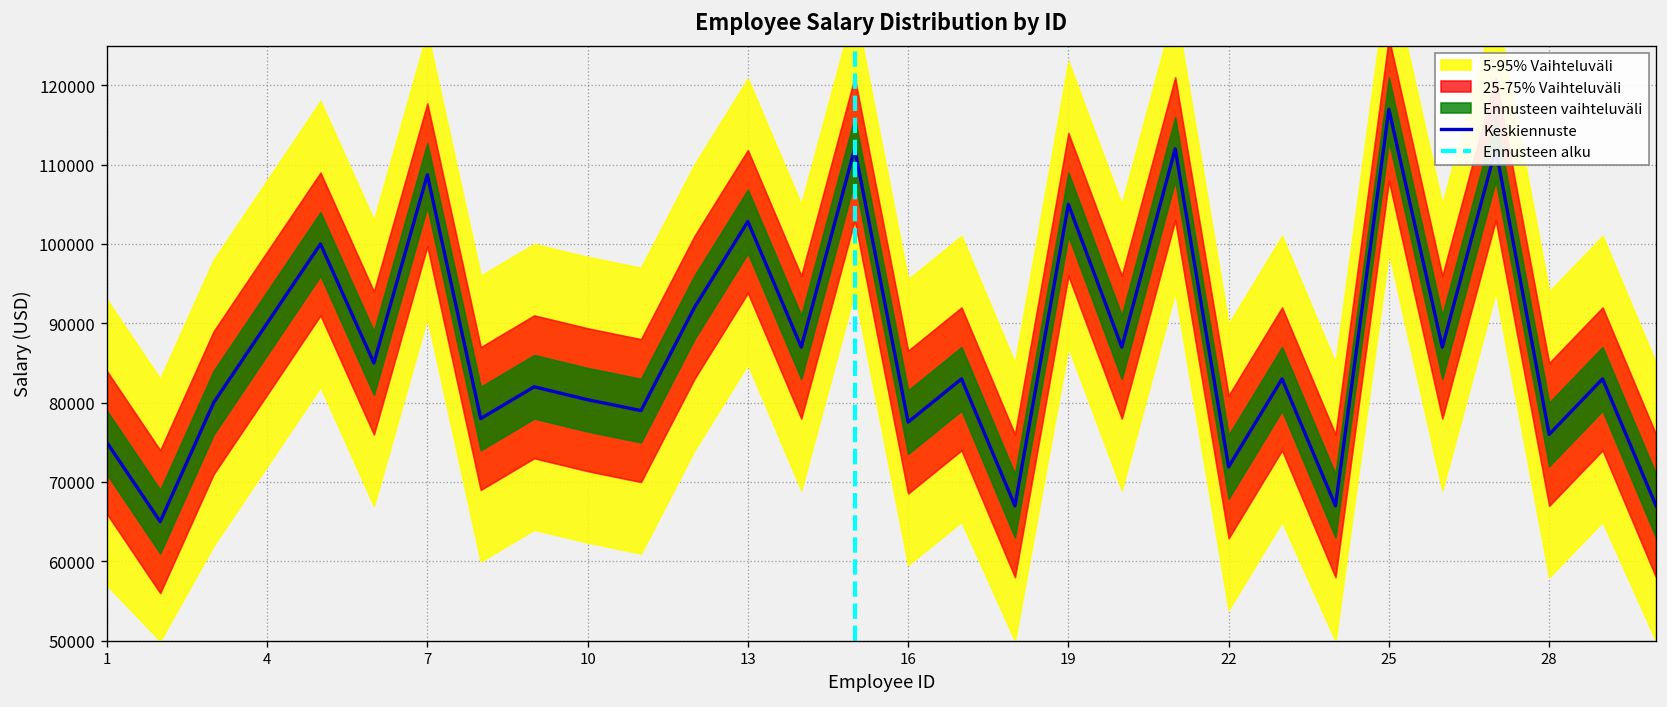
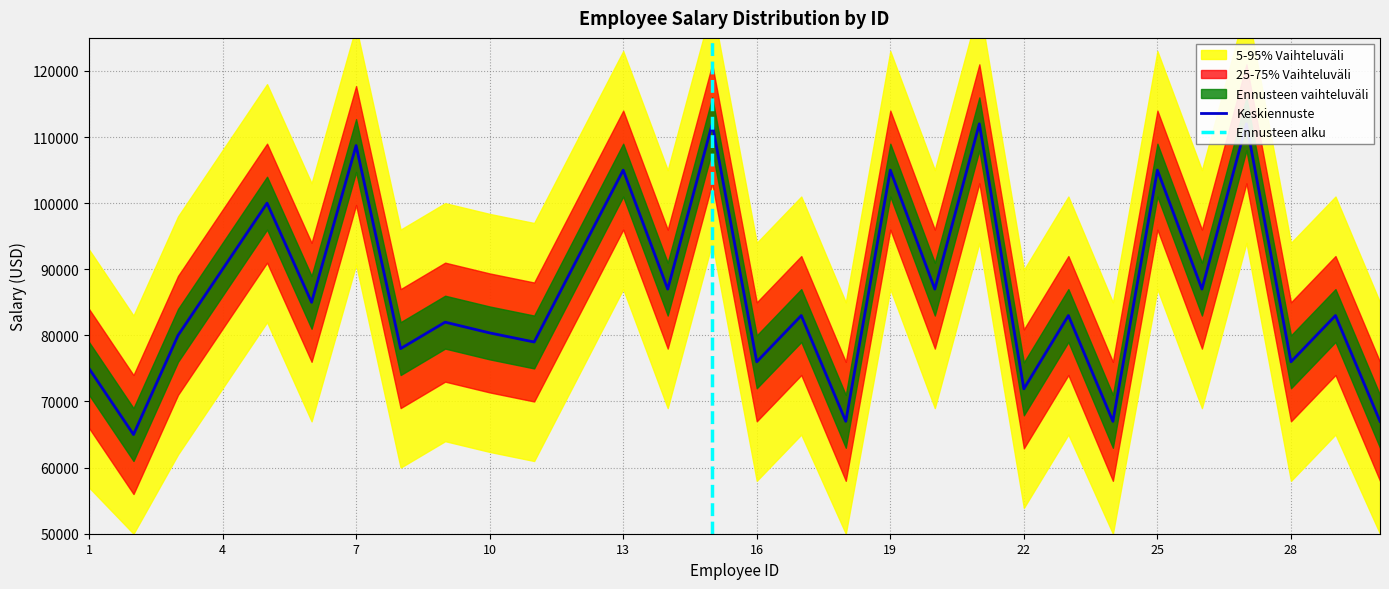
Keskiennuste, 13: 103000 -> 105000
Keskiennuste, 16: 78000 -> 76000
Keskiennuste, 25: 117000 -> 105000
